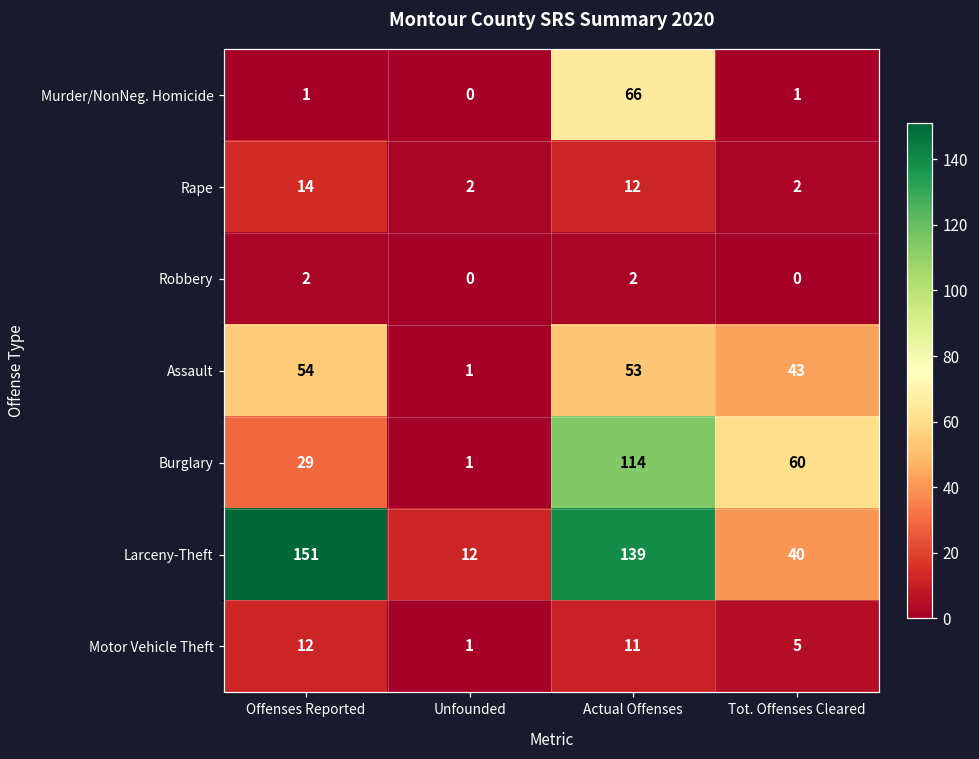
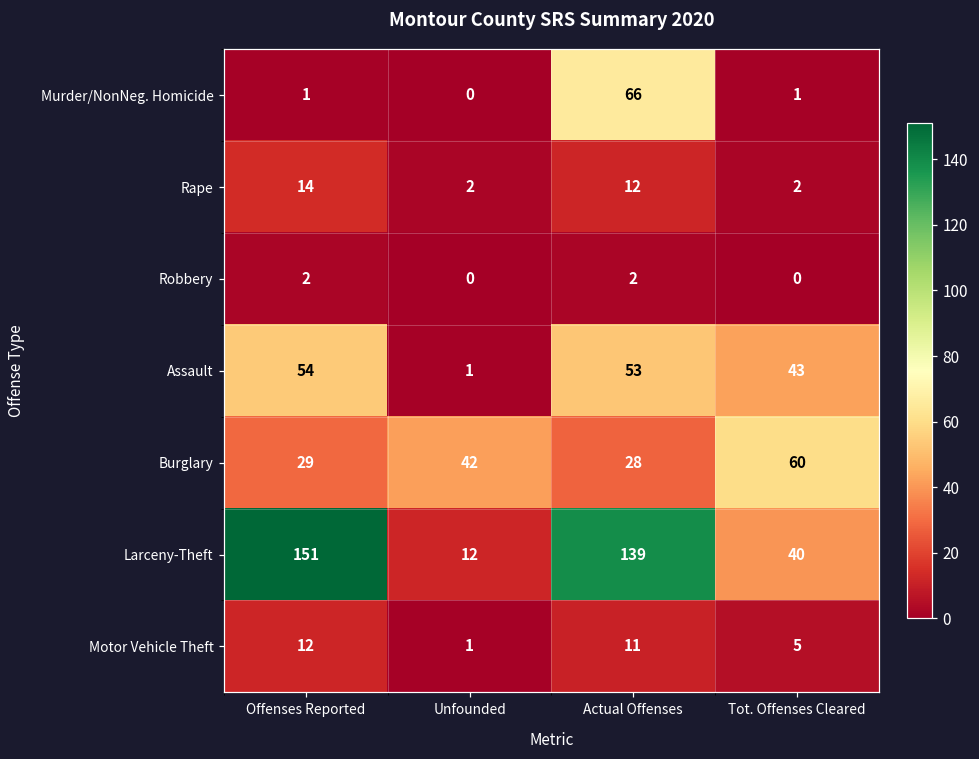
Burglary, Unfounded: 1 -> 42
Burglary, Actual Offenses: 114 -> 28
